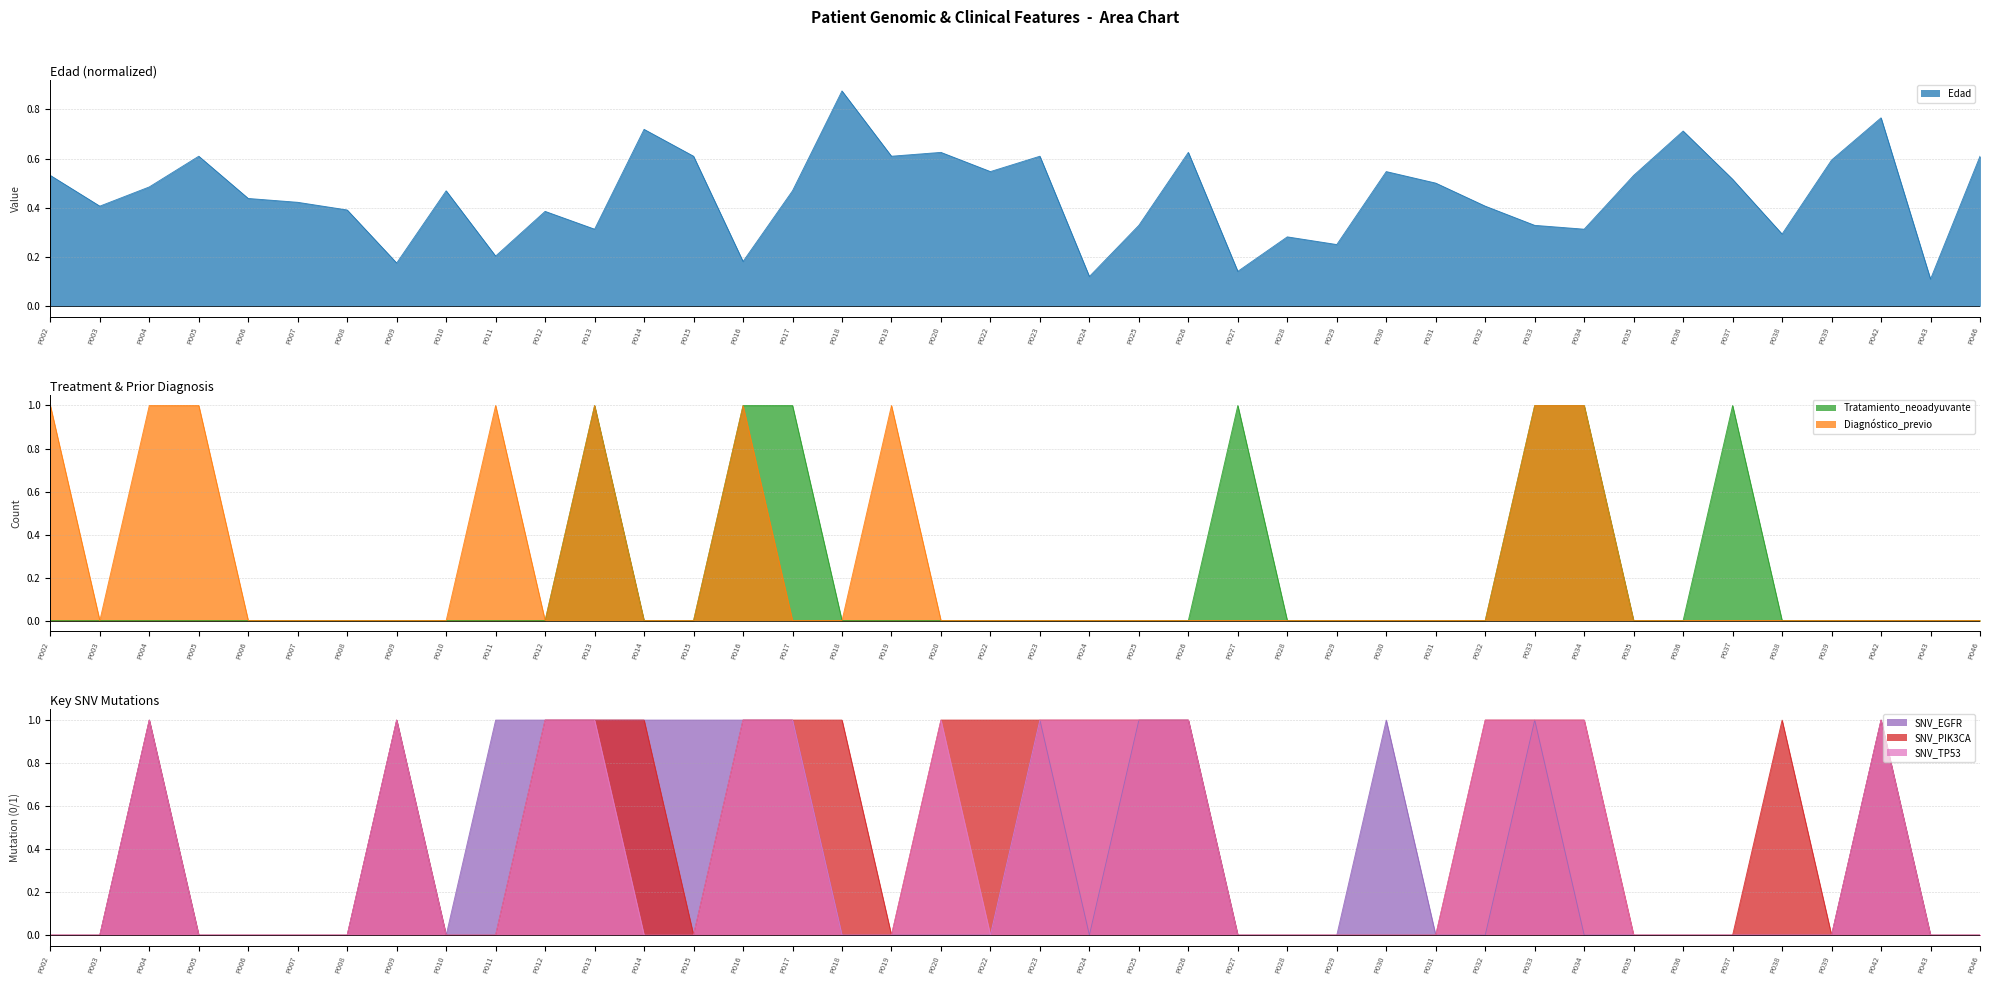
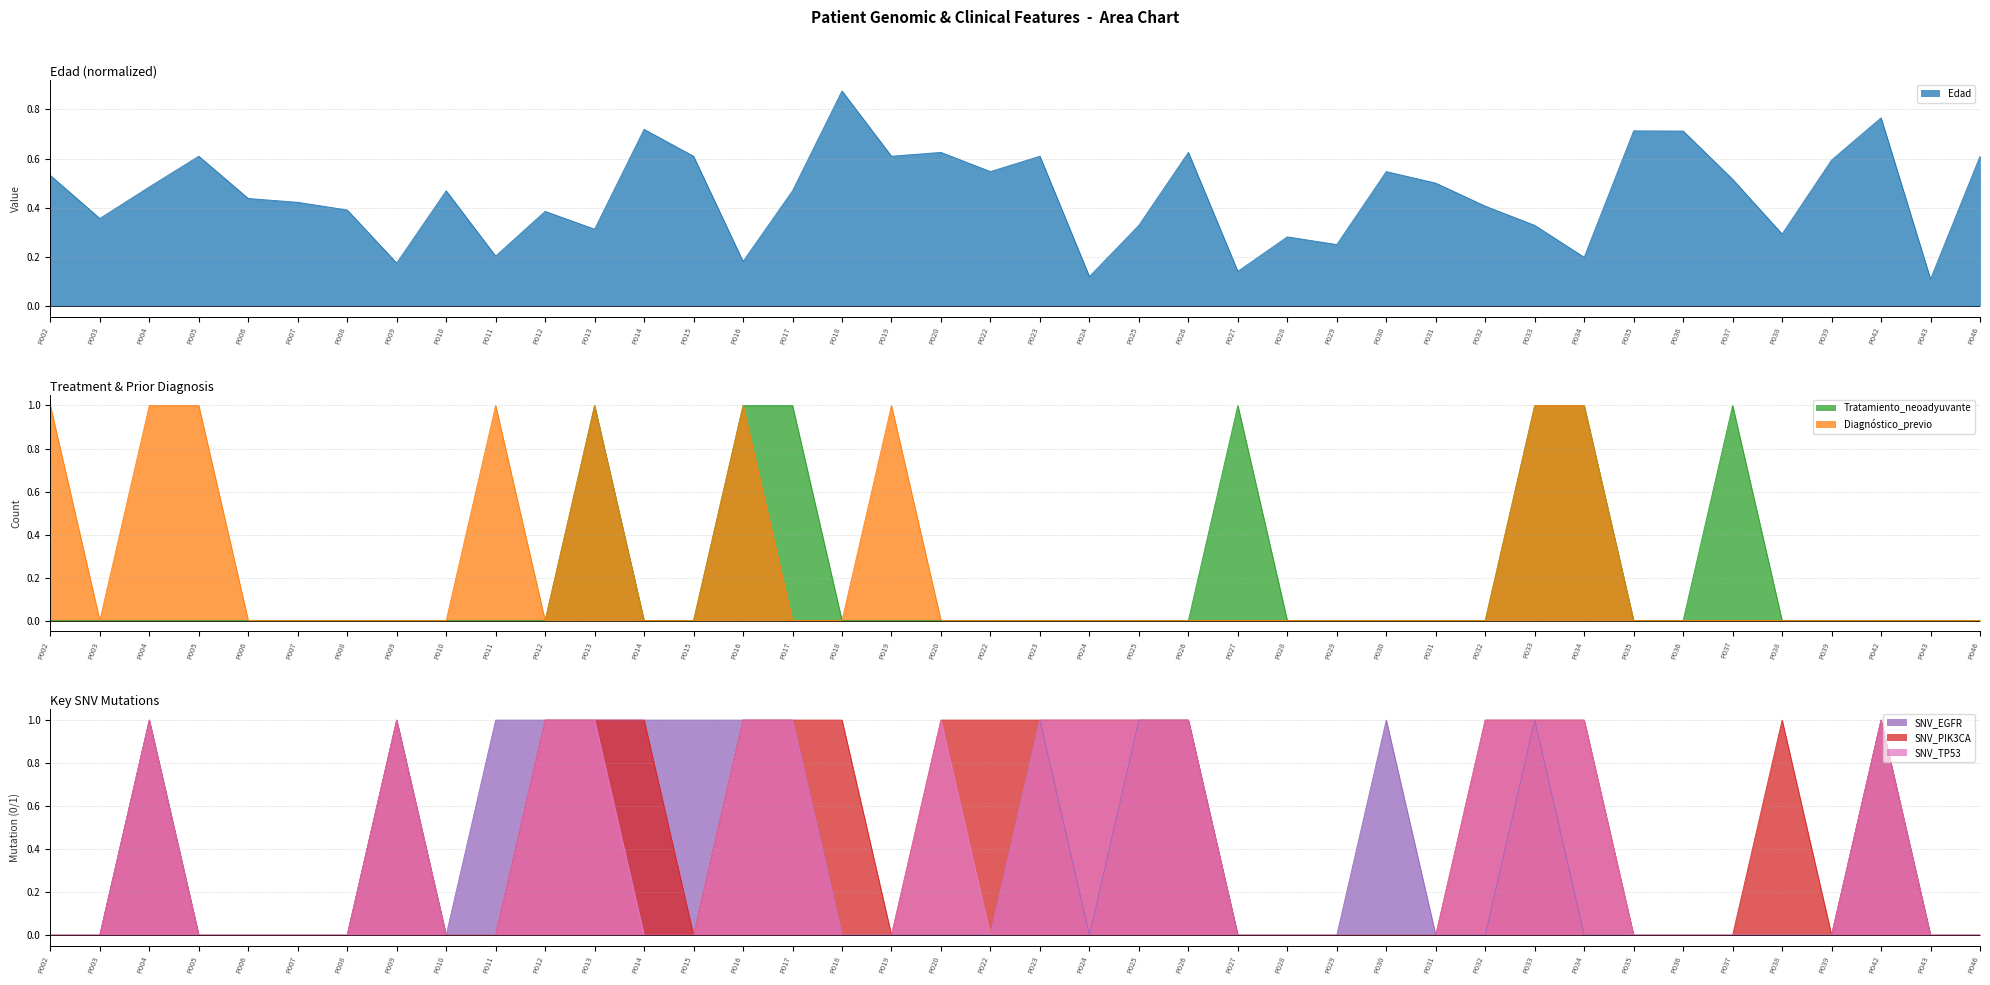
Edad (normalized), P003: 0.41 -> 0.36
Edad (normalized), P034: 0.31 -> 0.20
Edad (normalized), P035: 0.53 -> 0.71
